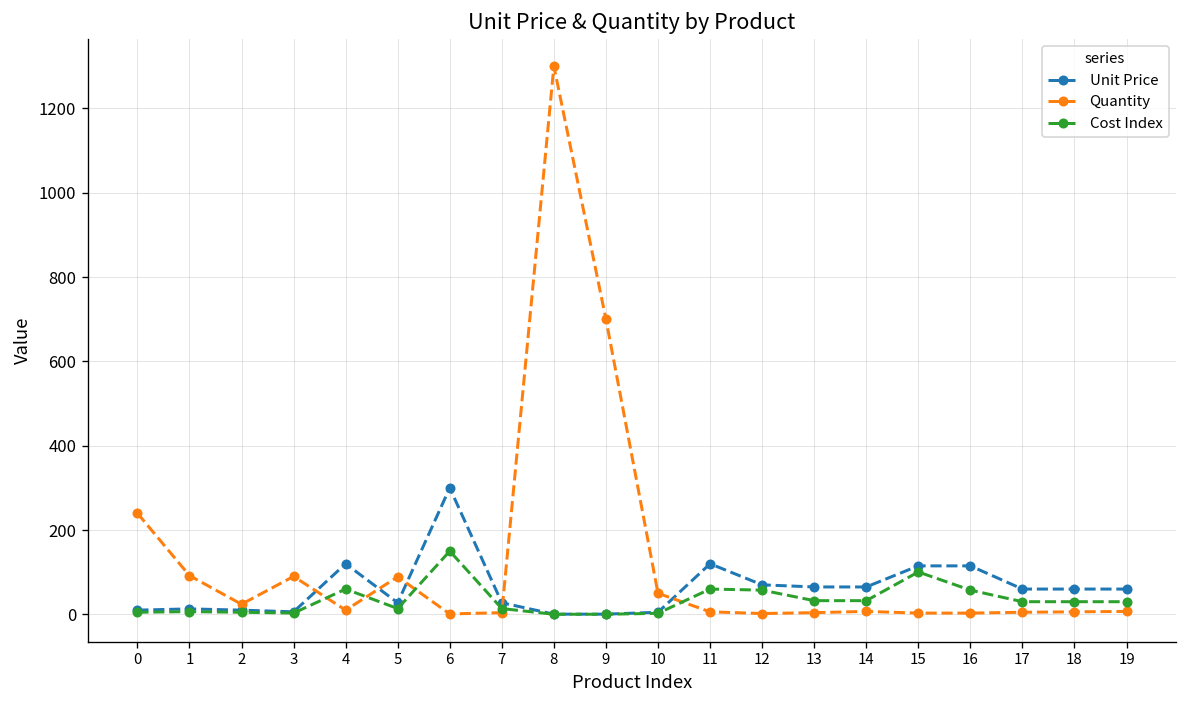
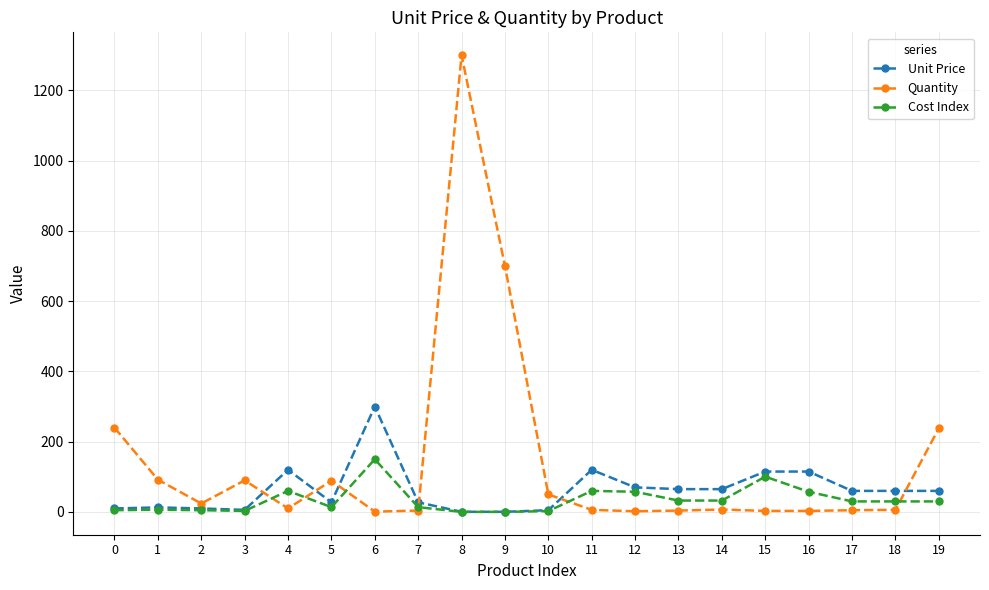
Quantity, 19: 10 -> 240
